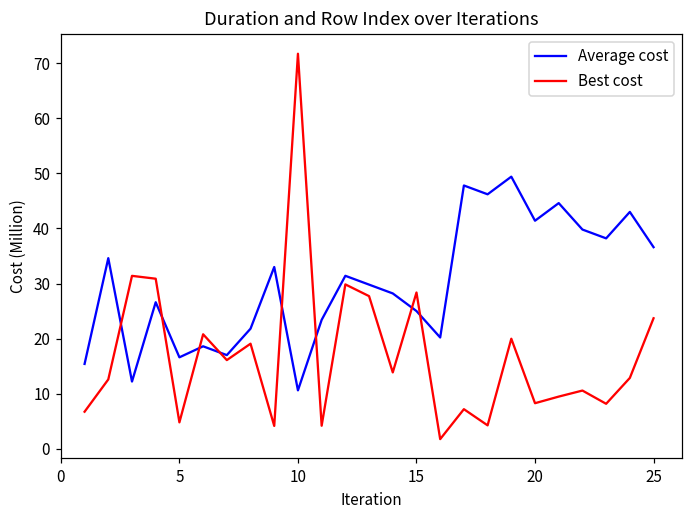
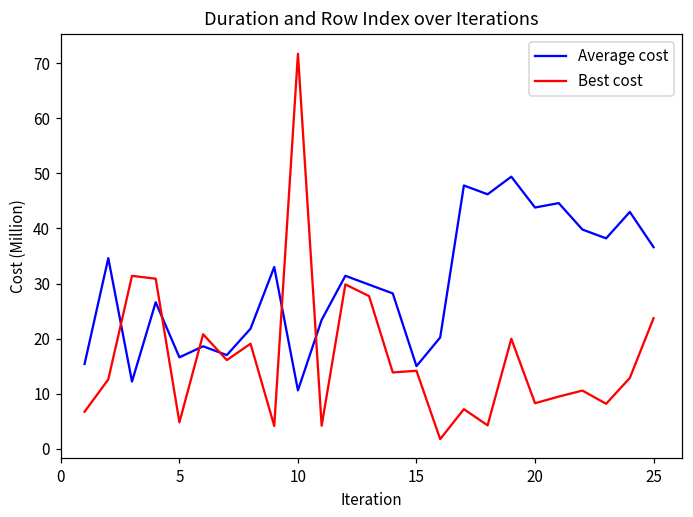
Average cost, 15: 25 -> 15
Best cost, 15: 28 -> 14
Average cost, 20: 41 -> 44
